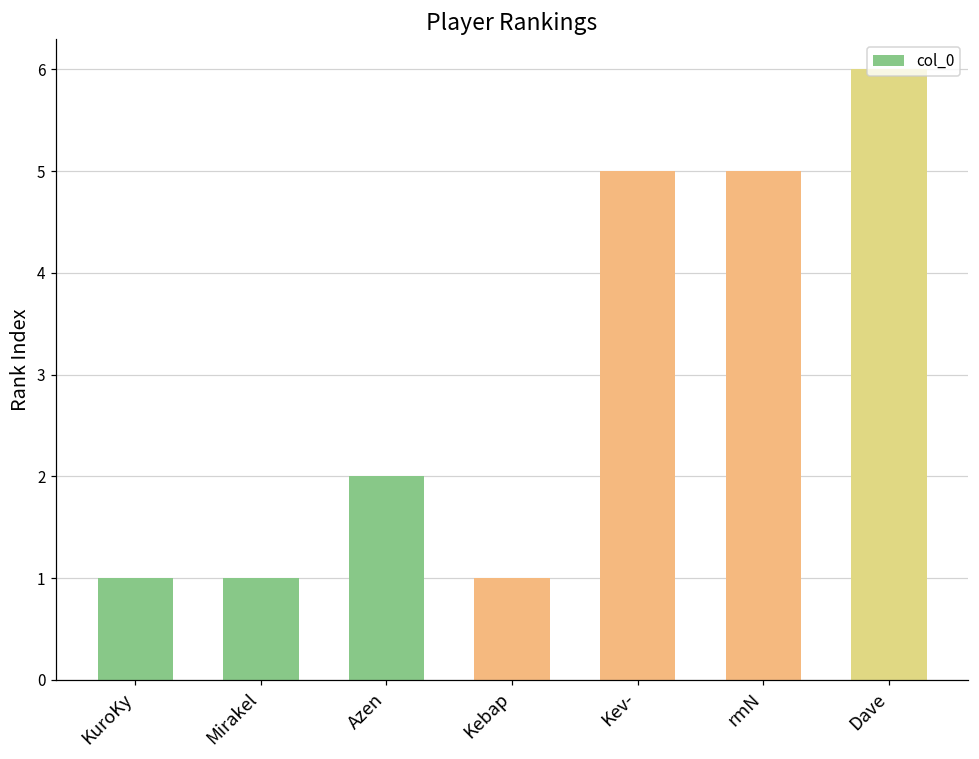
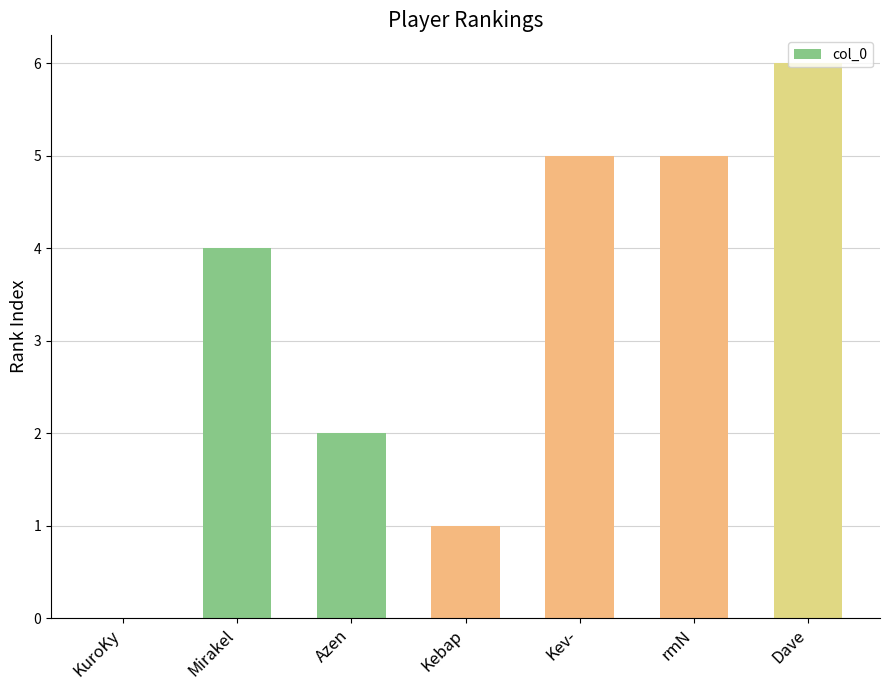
KuroKy: 1 -> 0
Mirakel: 1 -> 4
